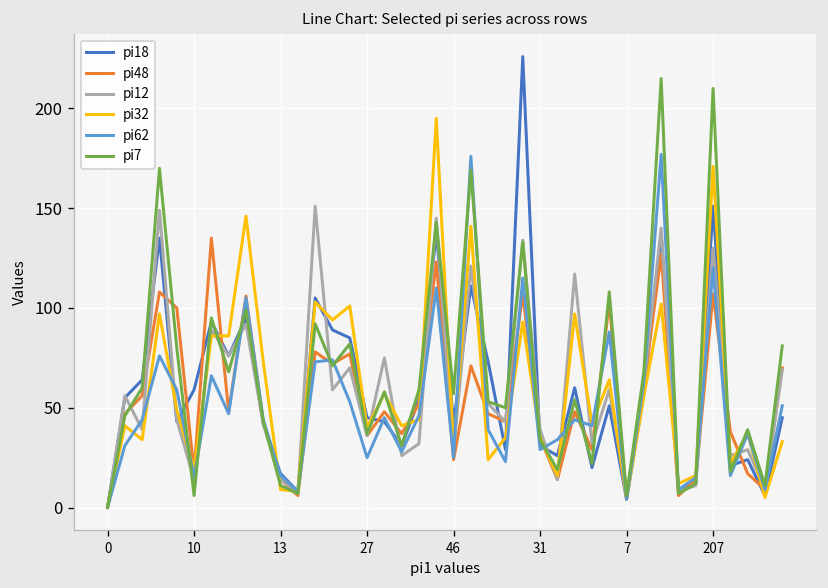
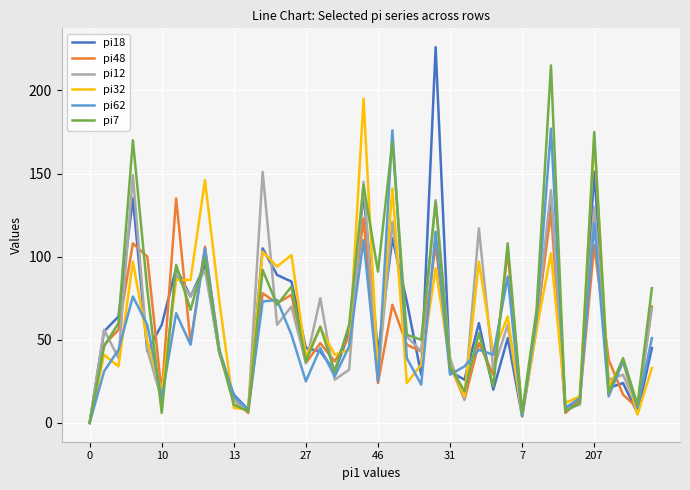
pi7, 46: 57 -> 91
pi7, 207: 210 -> 175
